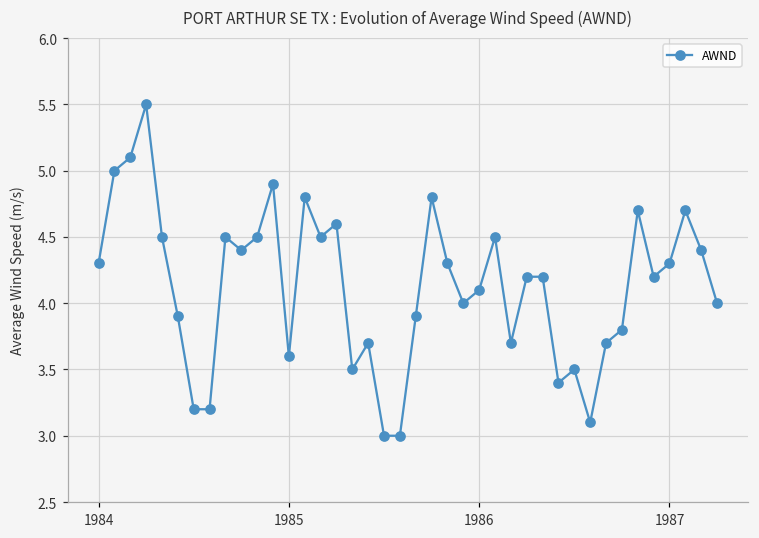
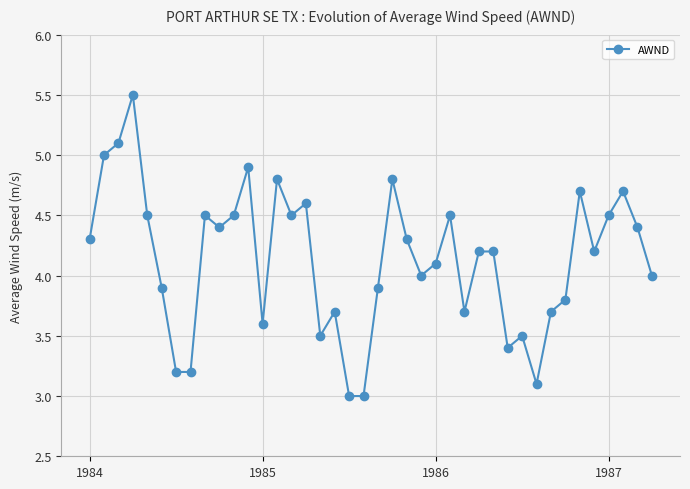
1987: 4.3 -> 4.5
